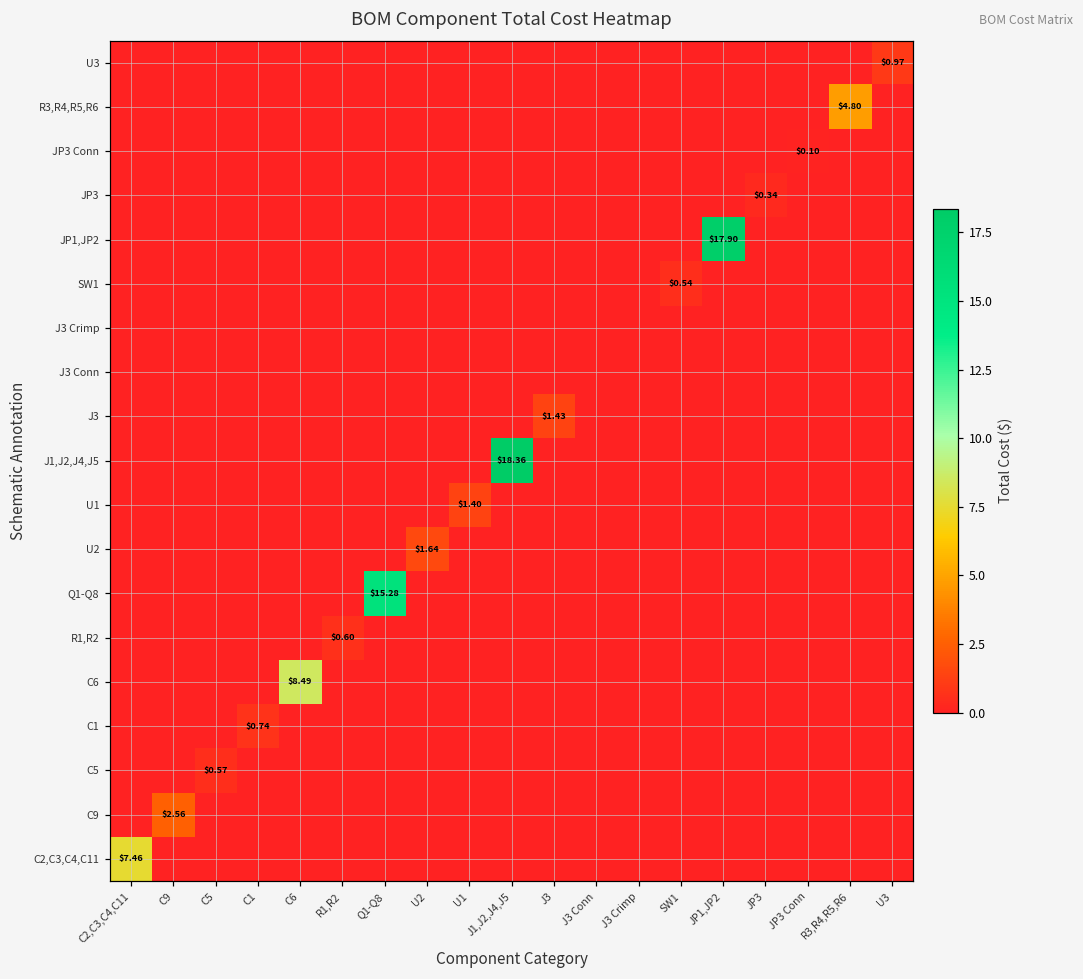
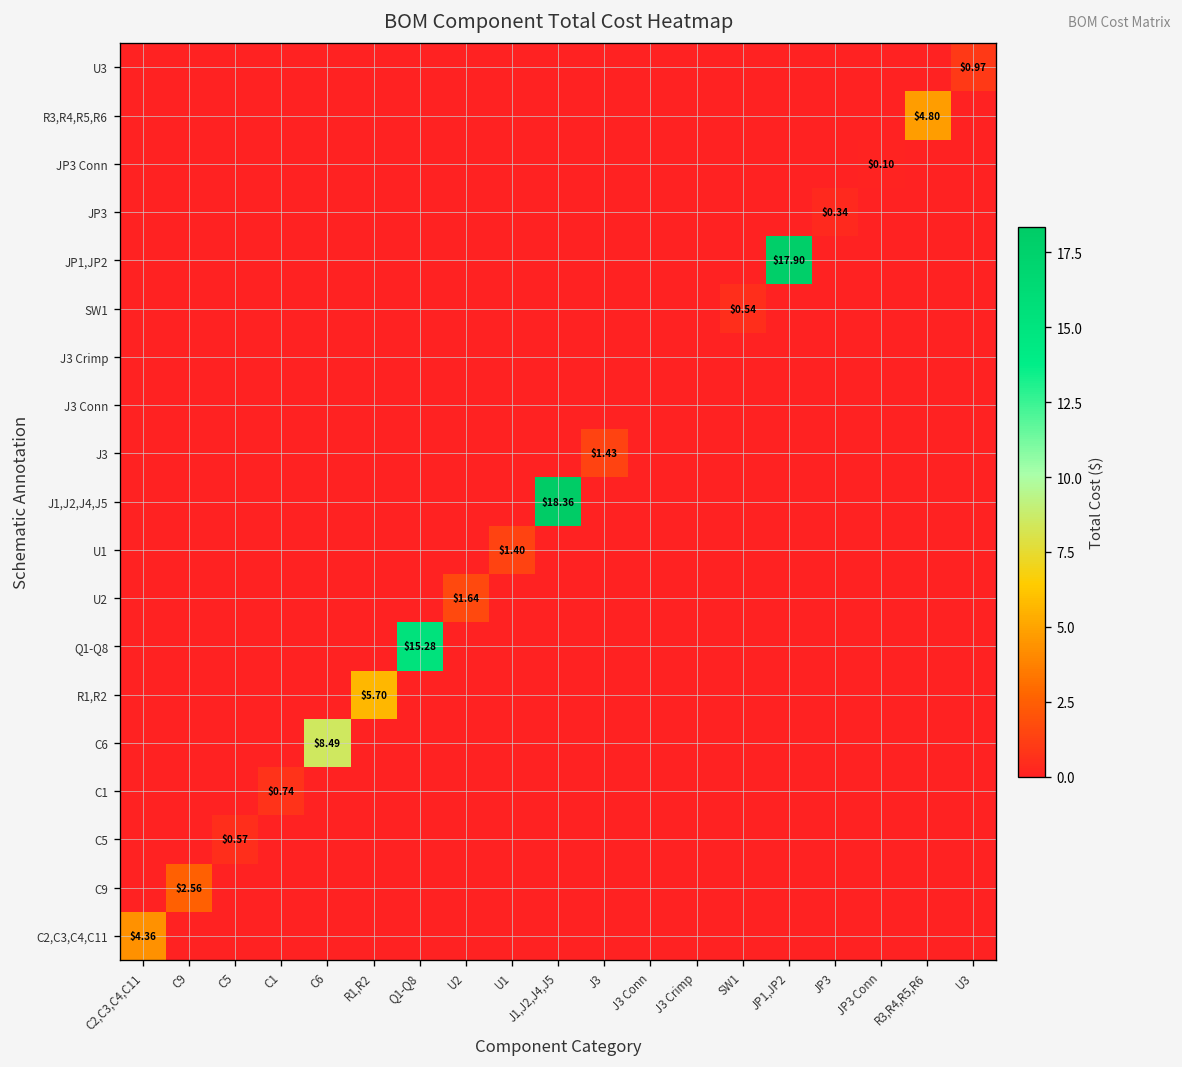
R1,R2, R1,R2: $0.60 -> $5.70
C2,C3,C4,C11, C2,C3,C4,C11: $7.46 -> $4.36
